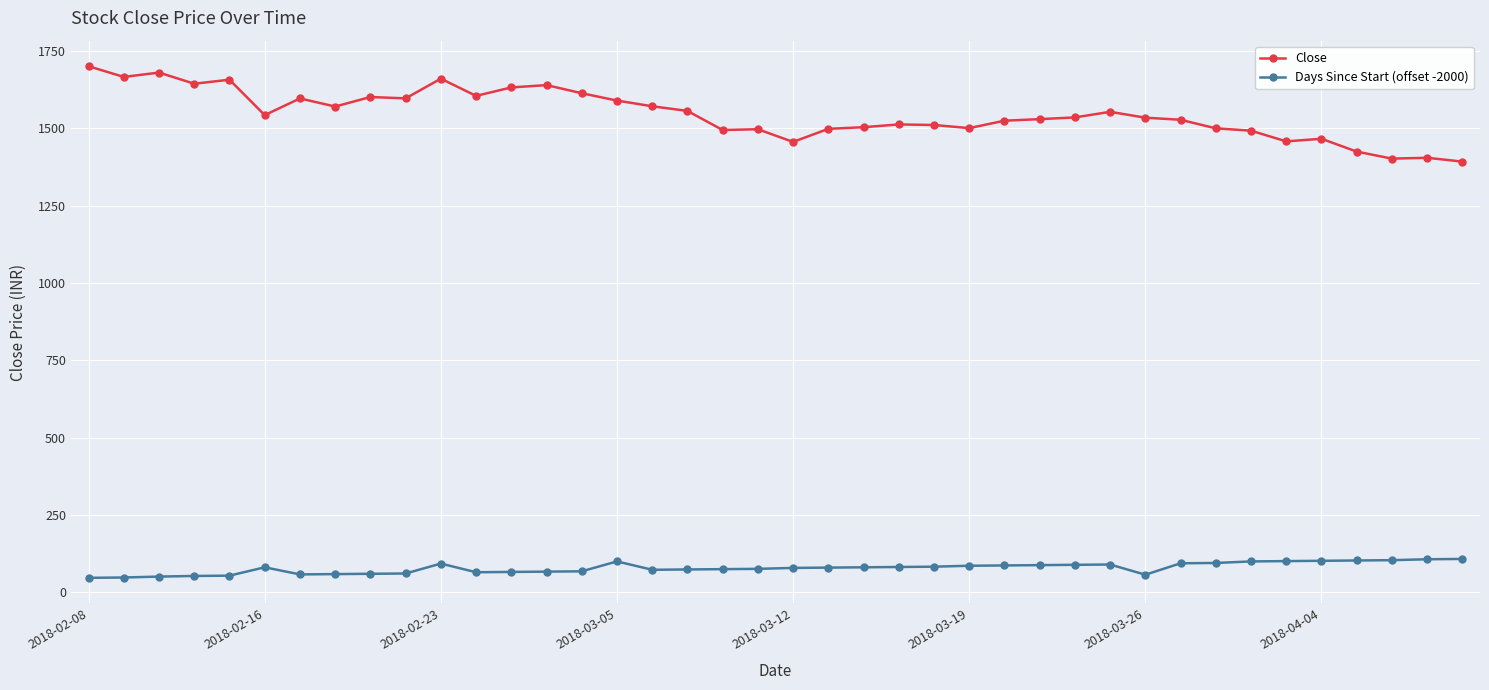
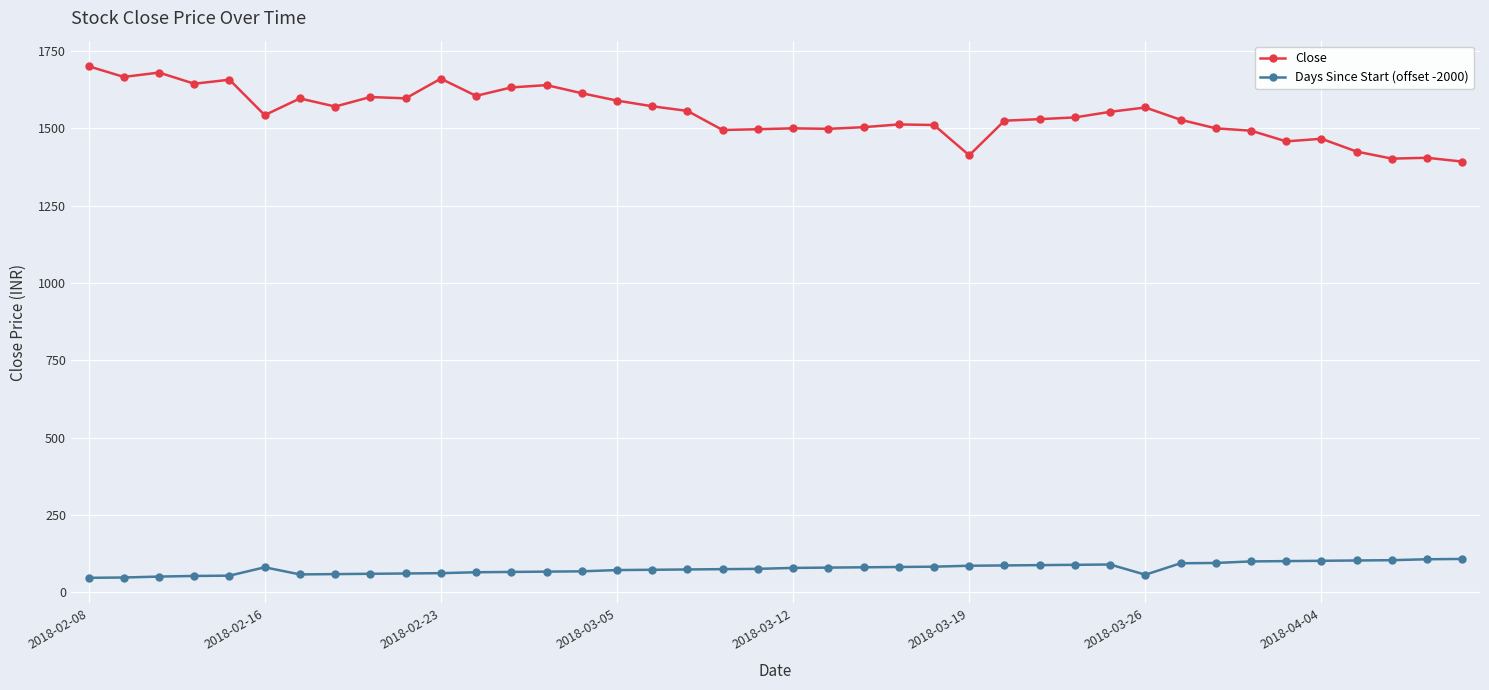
Days Since Start (offset -2000), 2018-02-23: 90 -> 60
Days Since Start (offset -2000), 2018-03-05: 100 -> 70
Close, 2018-03-12: 1460 -> 1500
Close, 2018-03-19: 1500 -> 1410
Close, 2018-03-26: 1530 -> 1570
